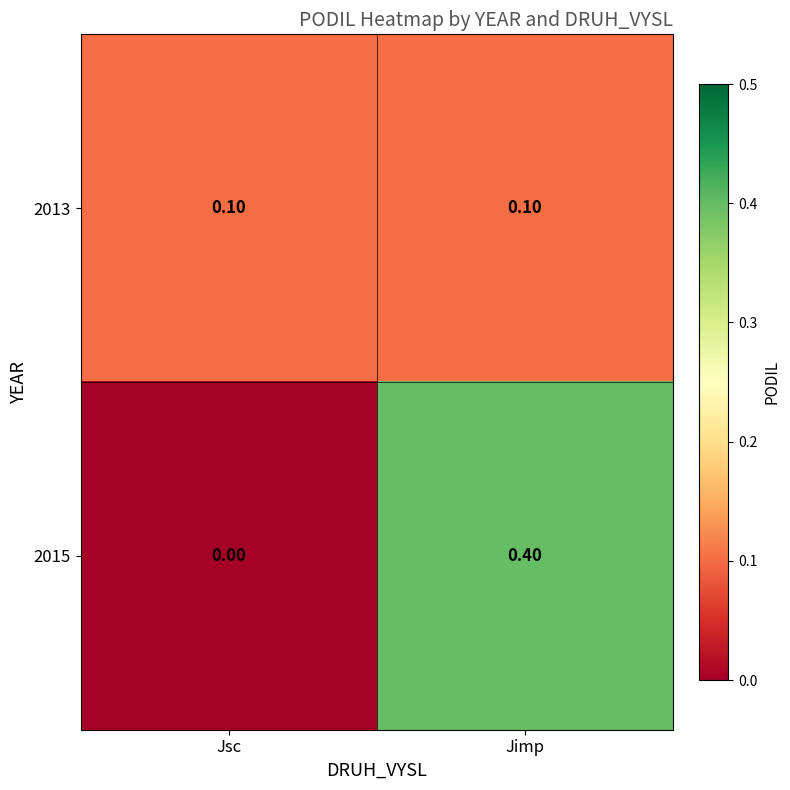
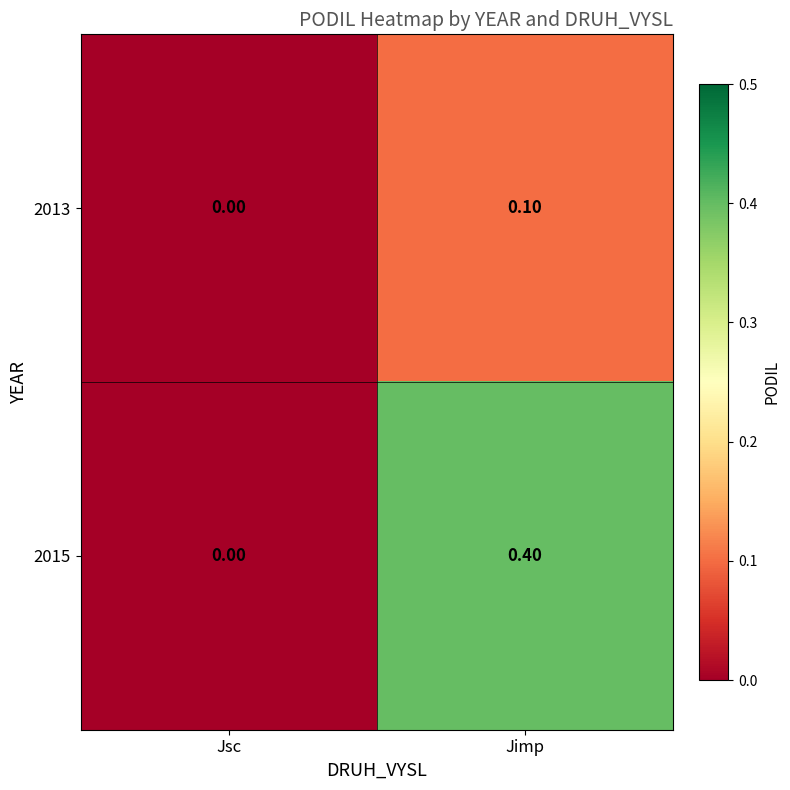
2013, Jsc: 0.10 -> 0.00
